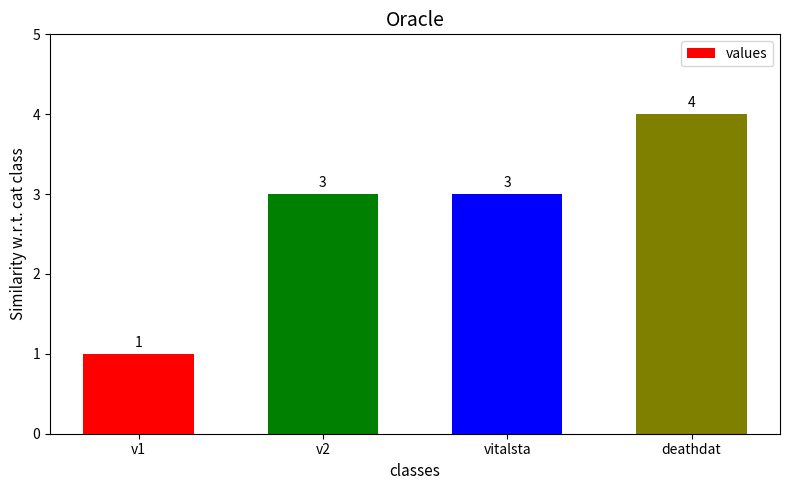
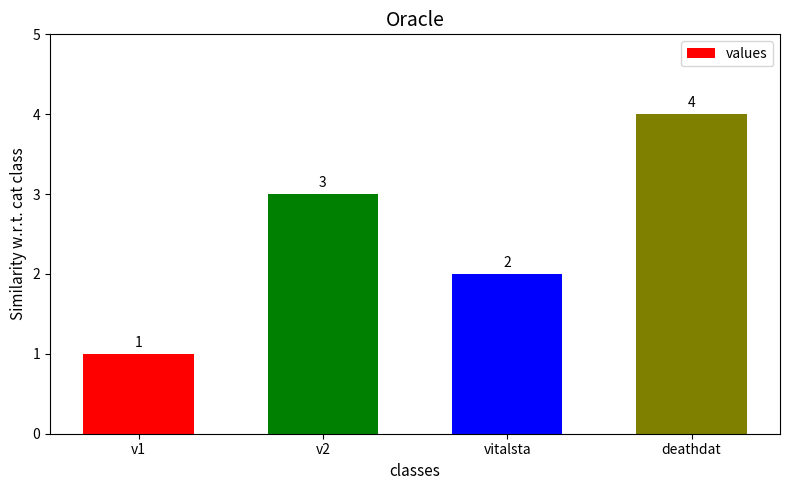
vitalsta: 3 -> 2
